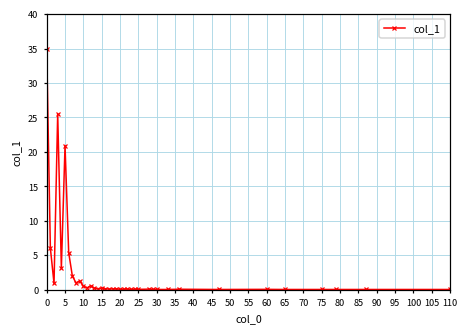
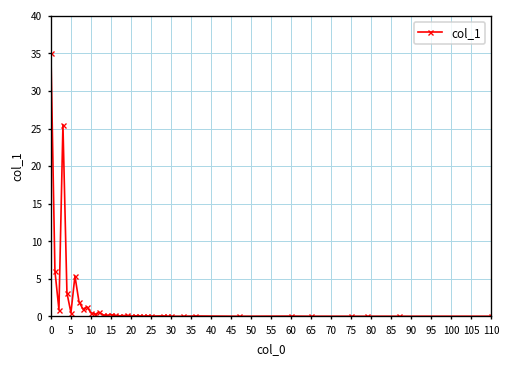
5: 21 -> 0
